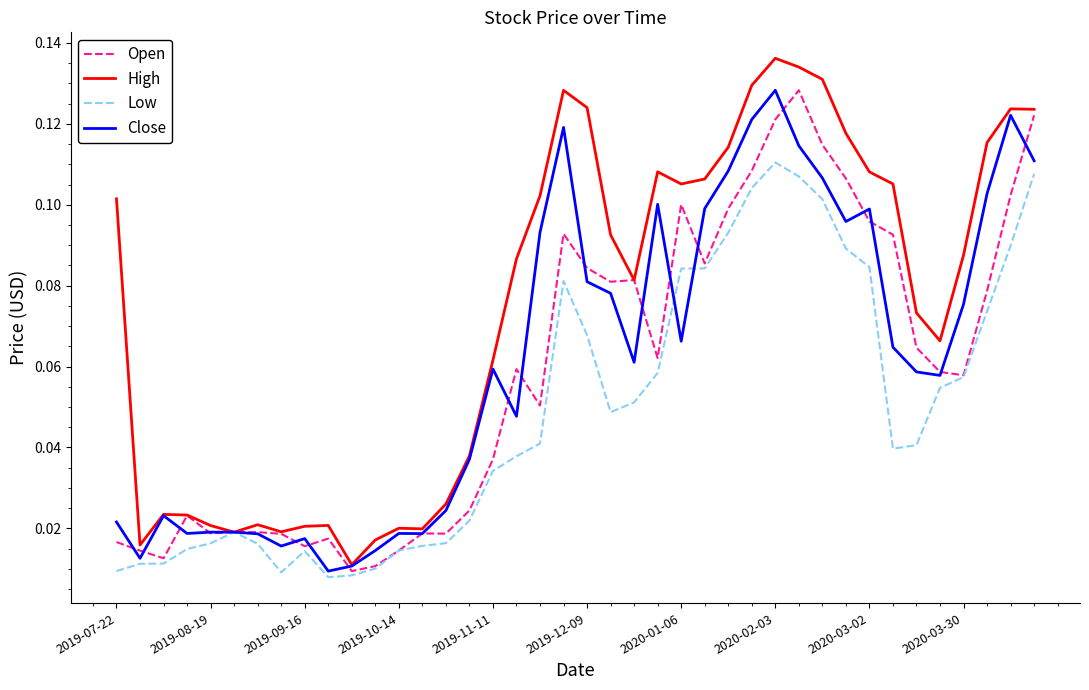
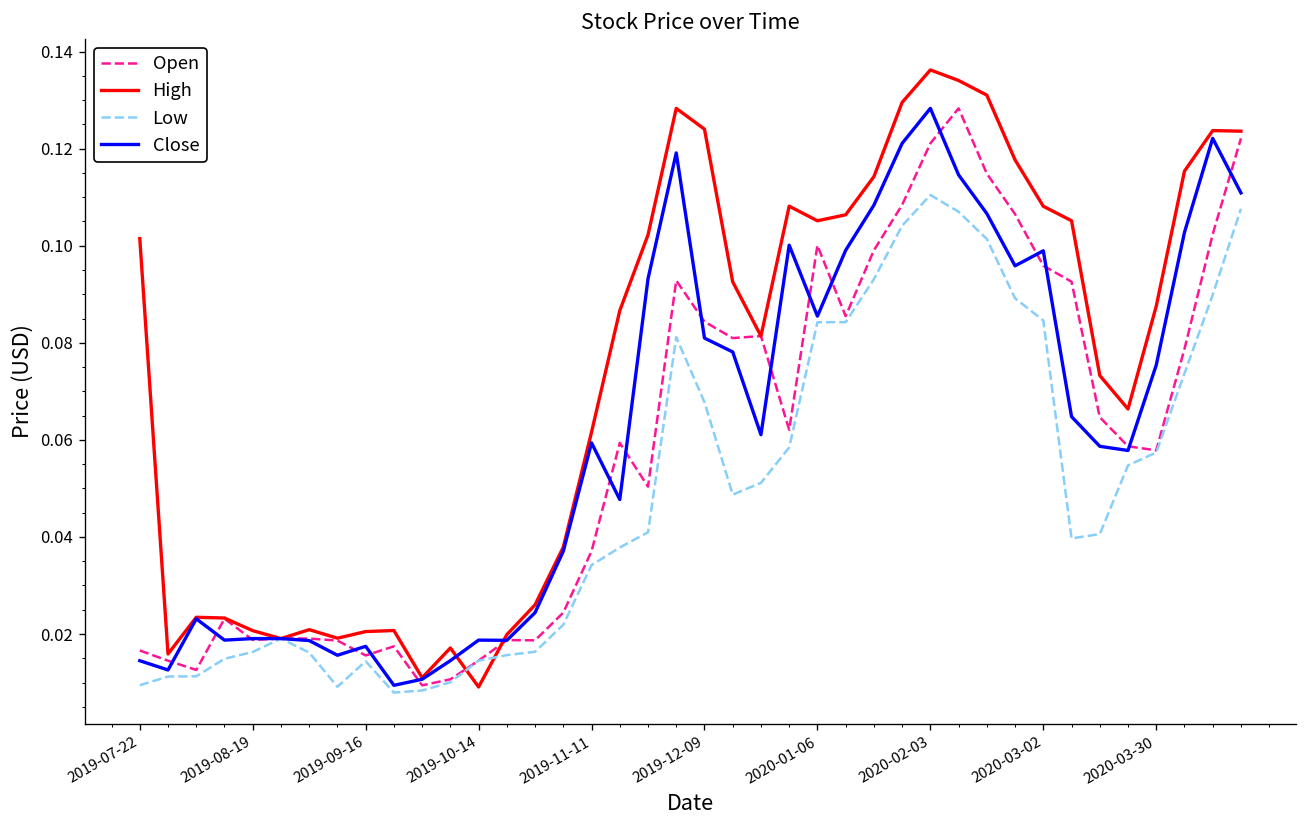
Close, 2019-07-22: 0.022 -> 0.015
High, 2019-10-14: 0.020 -> 0.009
Close, 2020-01-06: 0.066 -> 0.085
